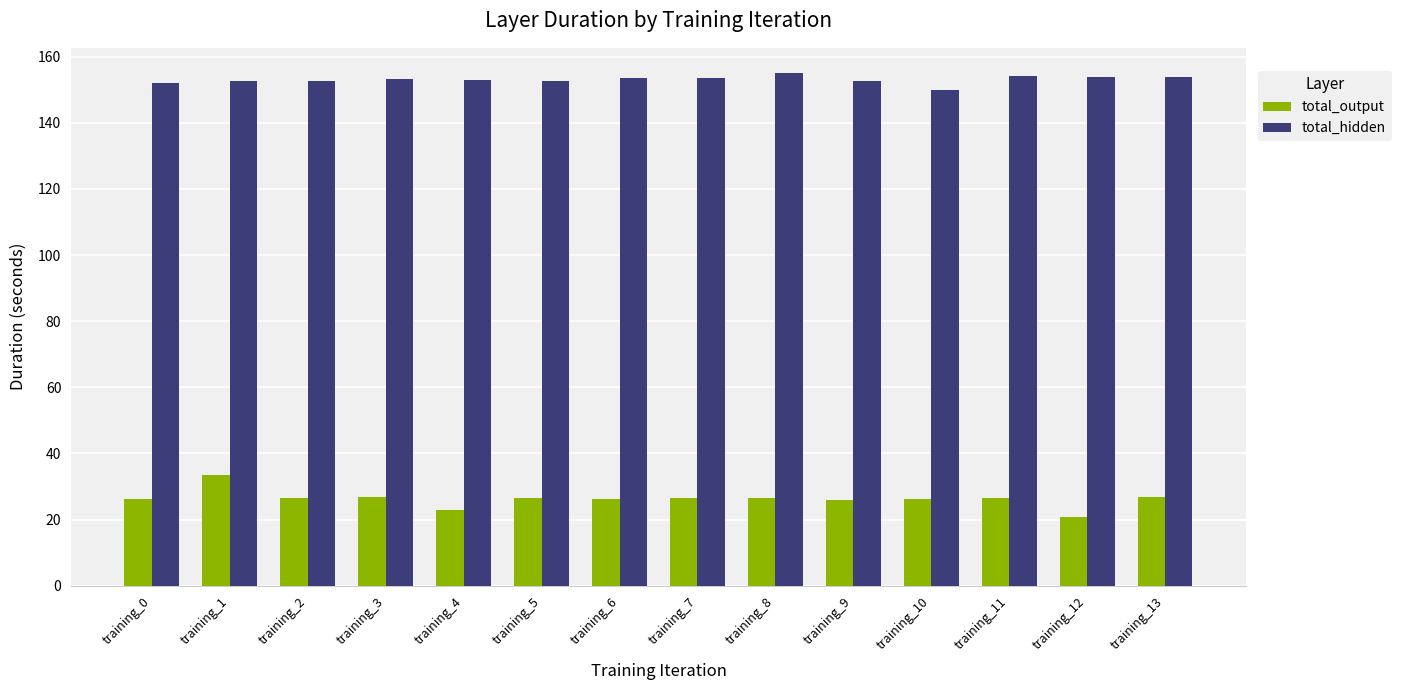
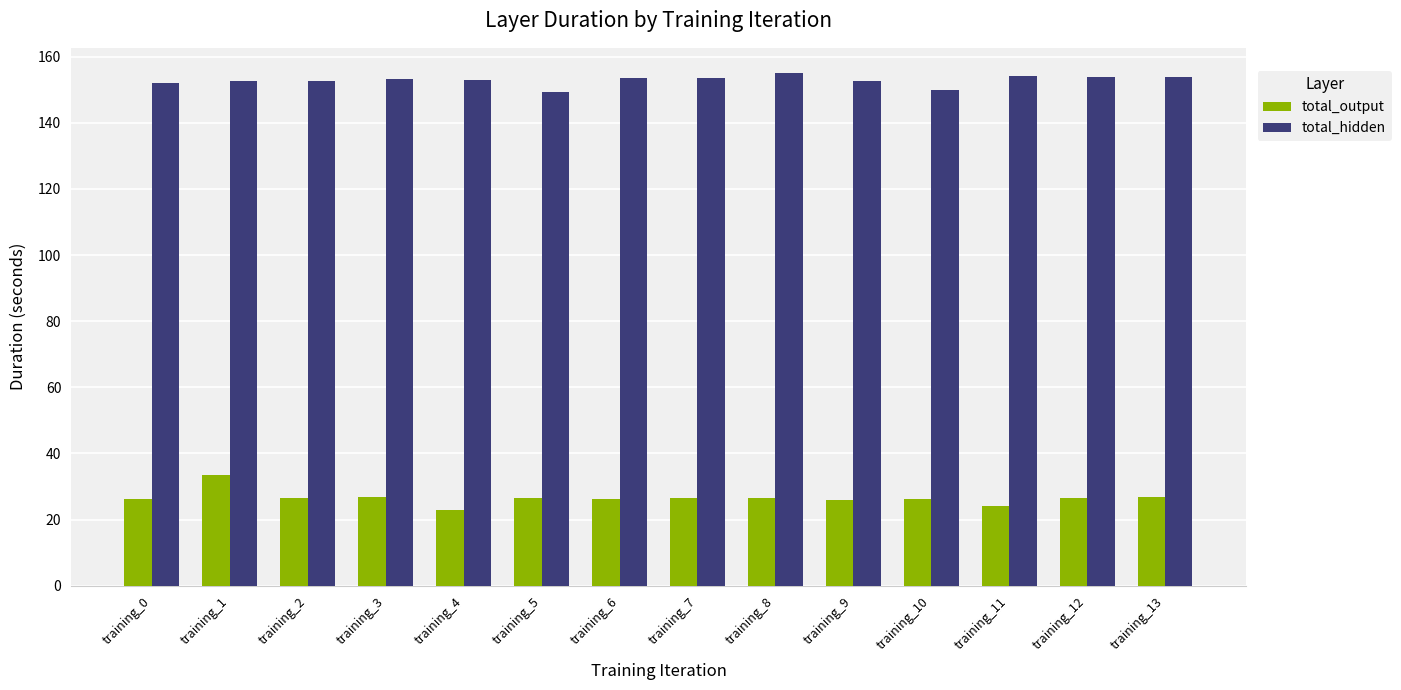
total_hidden, training_5: 153 -> 149
total_output, training_11: 26 -> 24
total_output, training_12: 21 -> 27
